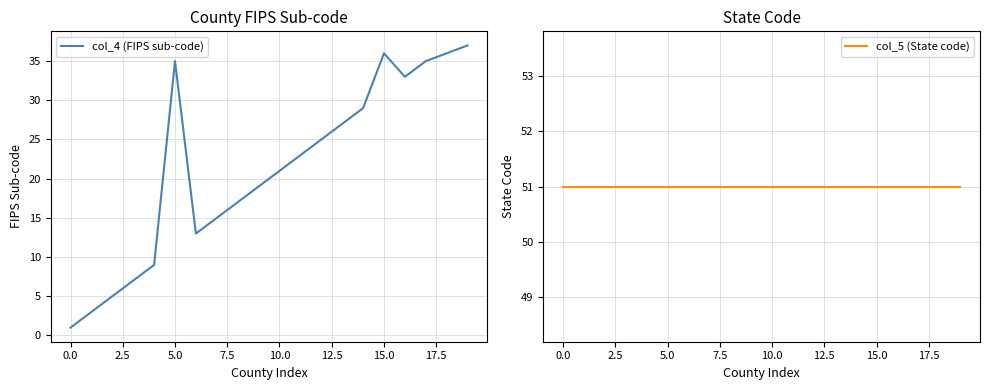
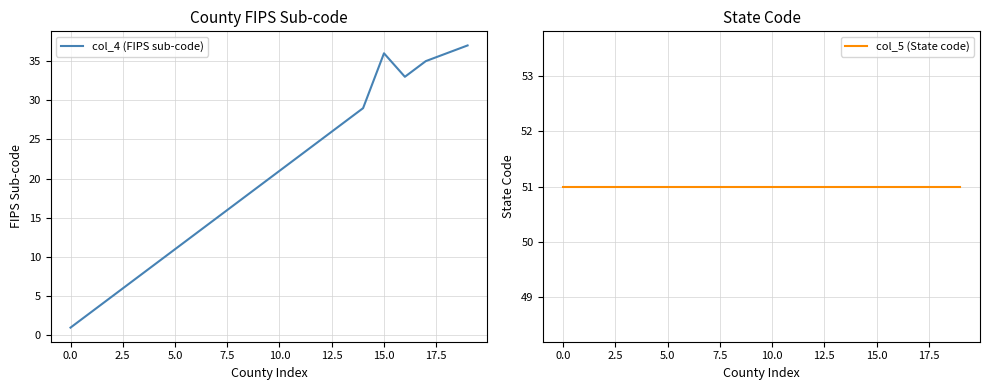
County FIPS Sub-code, 5.0: 35 -> 11
